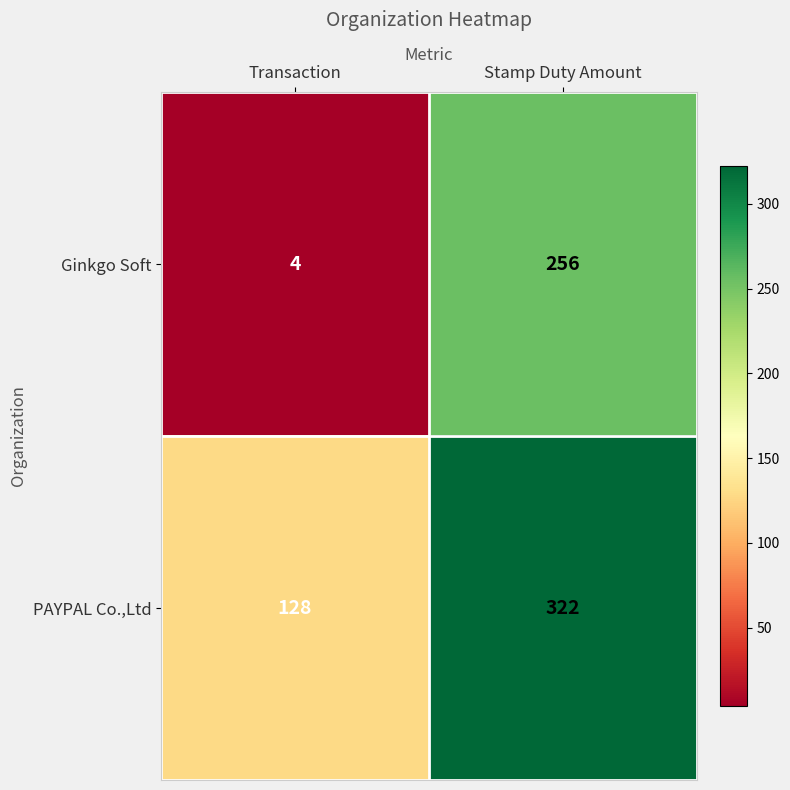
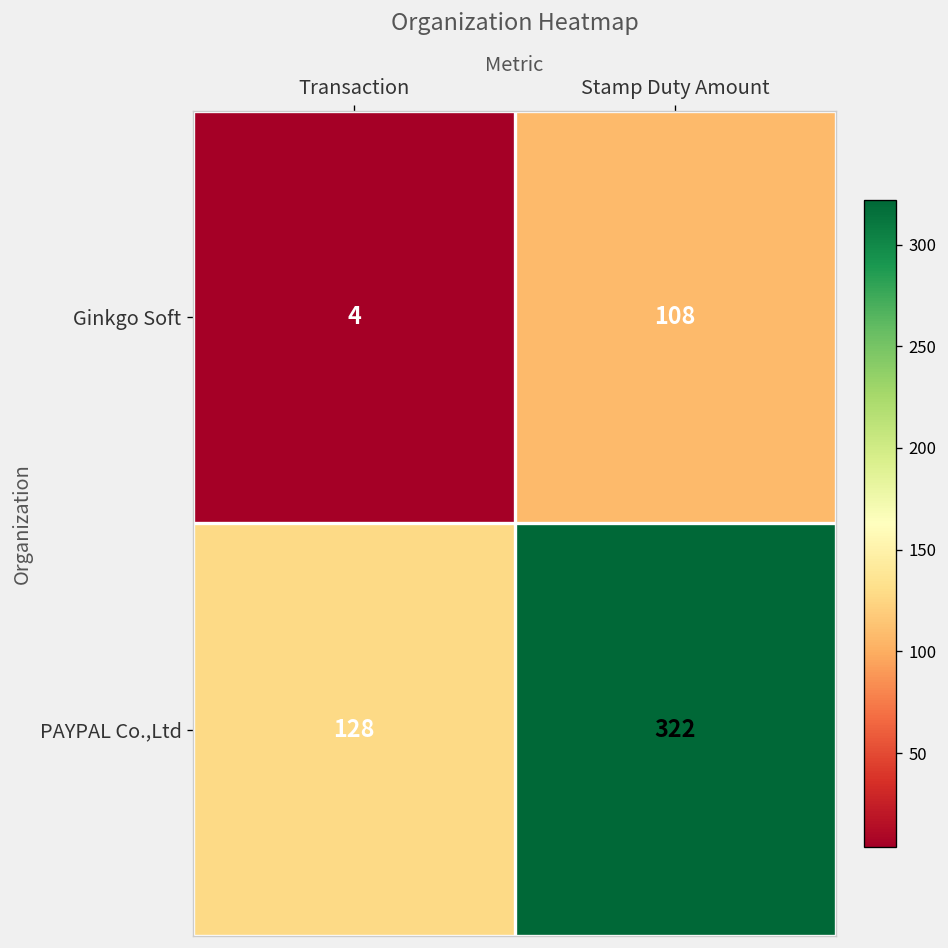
Ginkgo Soft, Stamp Duty Amount: 256 -> 108
